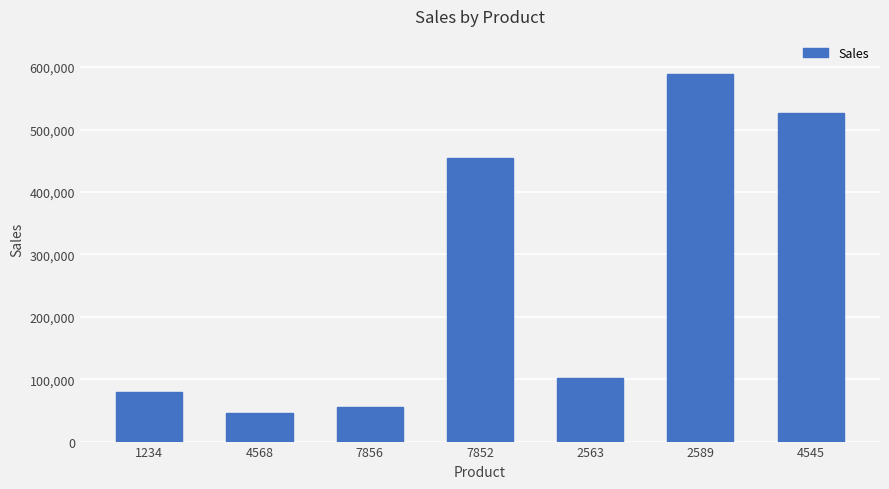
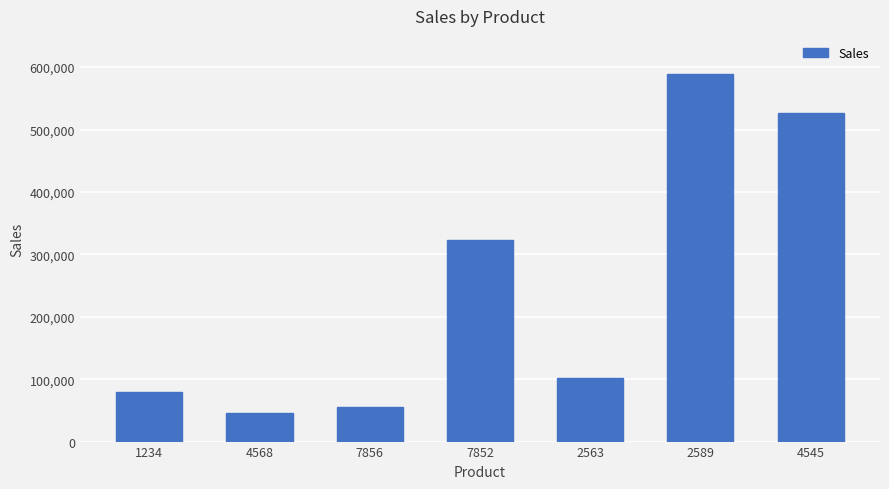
7852: 450,000 -> 320,000
